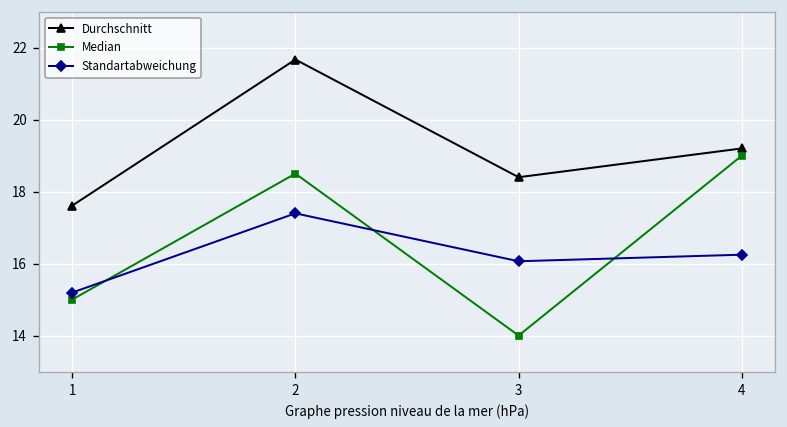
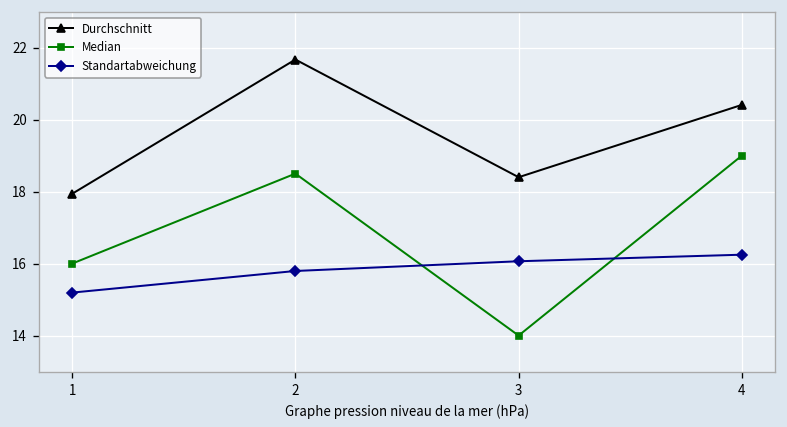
Durchschnitt, 1: 17.6 -> 17.9
Median, 1: 15 -> 16
Standartabweichung, 2: 17.4 -> 15.8
Durchschnitt, 4: 19.2 -> 20.4
